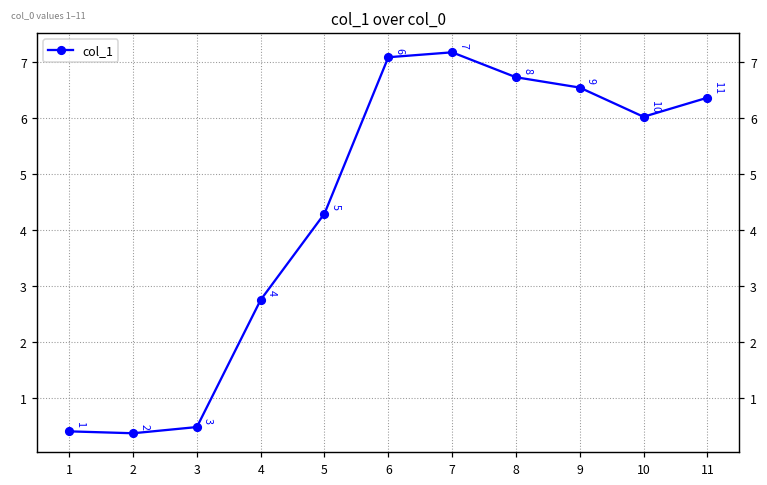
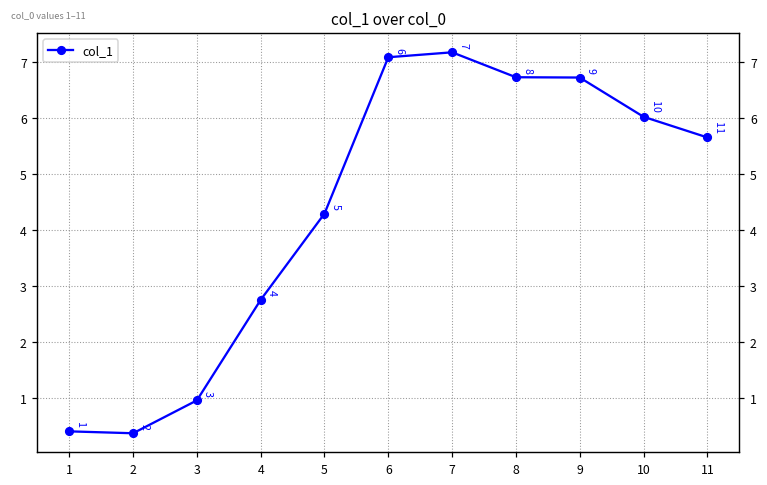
3: 0.5 -> 1.0
9: 6.5 -> 6.7
11: 6.4 -> 5.7
